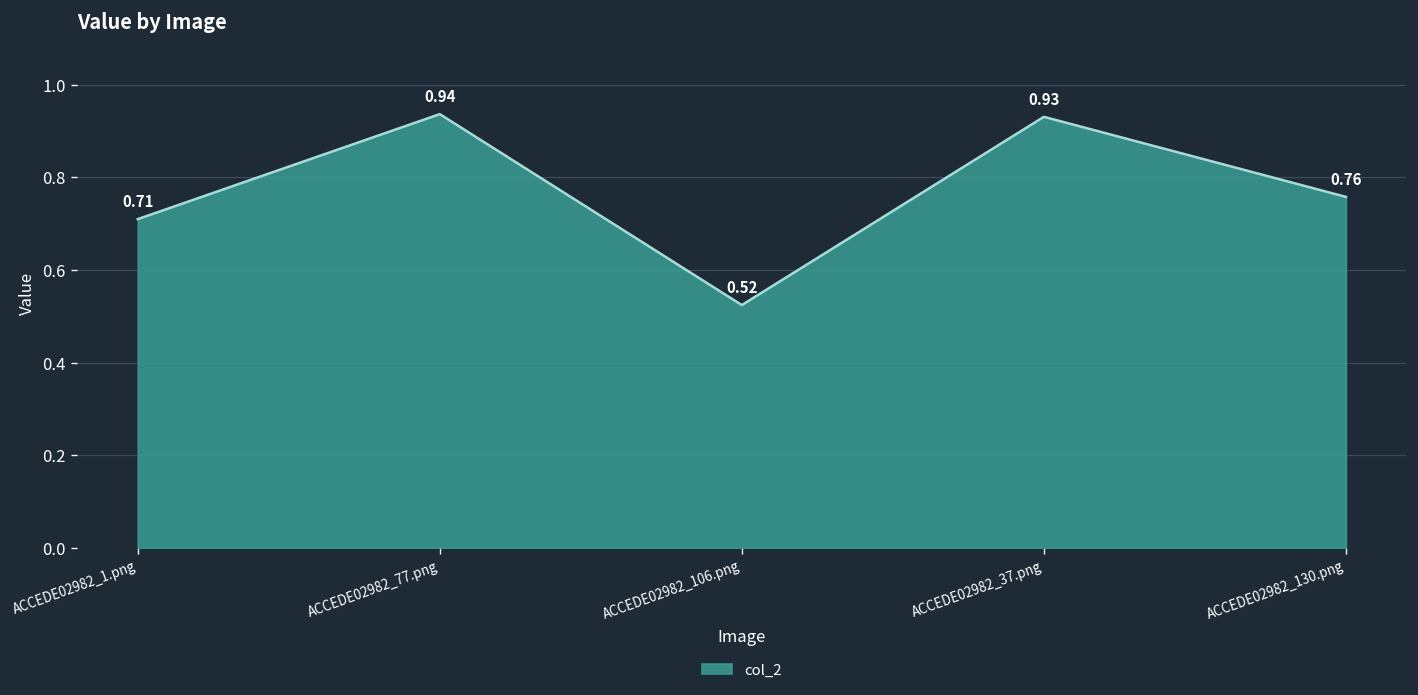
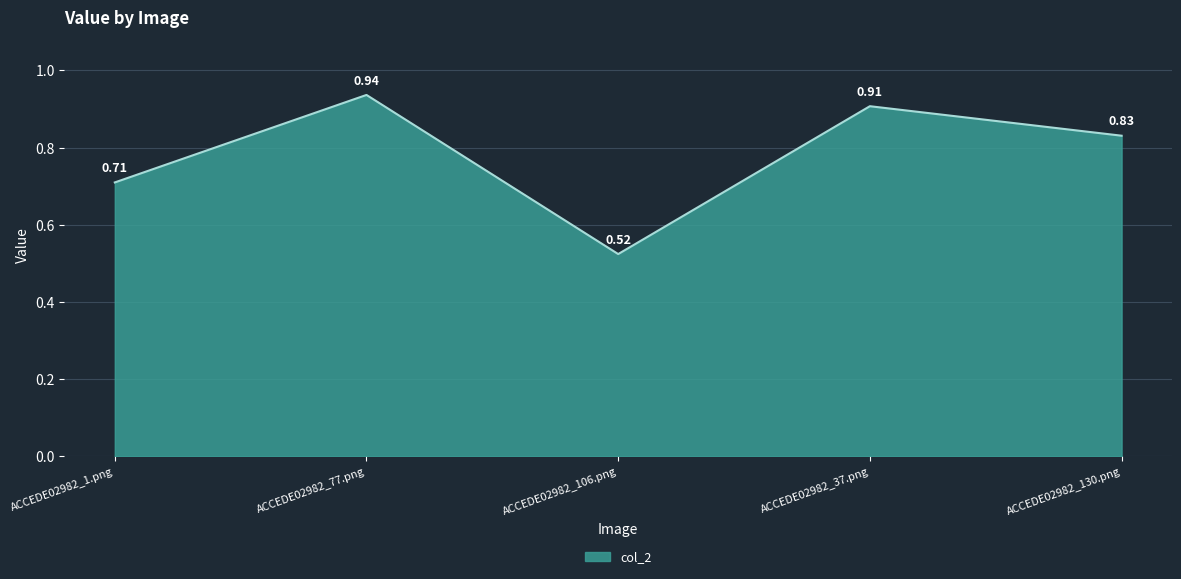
ACCEDE02982_37.png: 0.93 -> 0.91
ACCEDE02982_130.png: 0.76 -> 0.83
